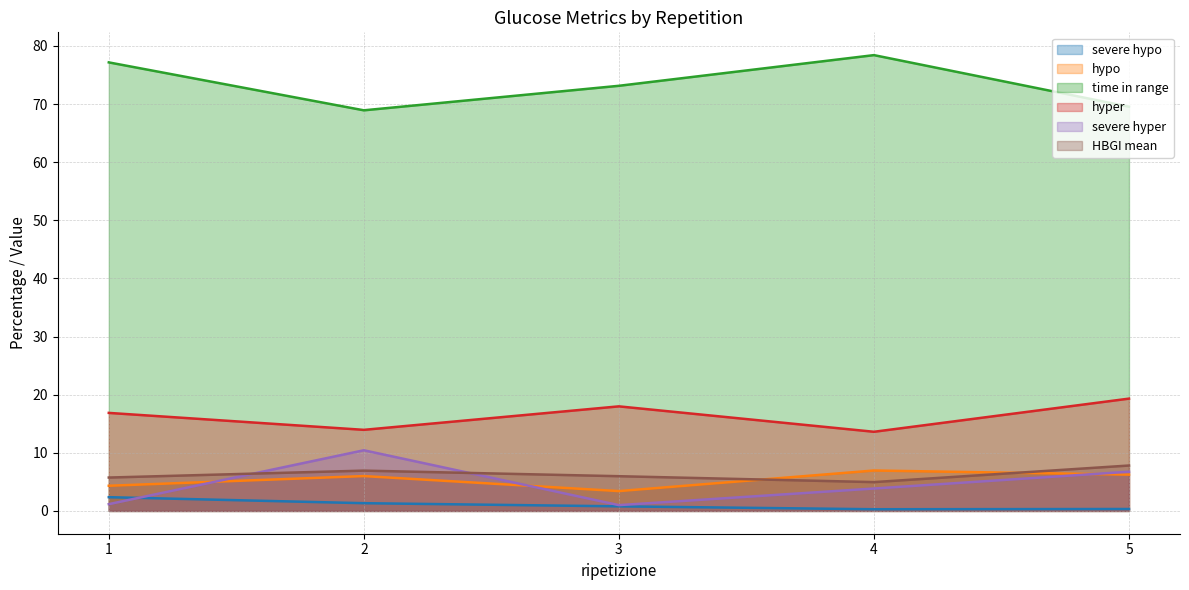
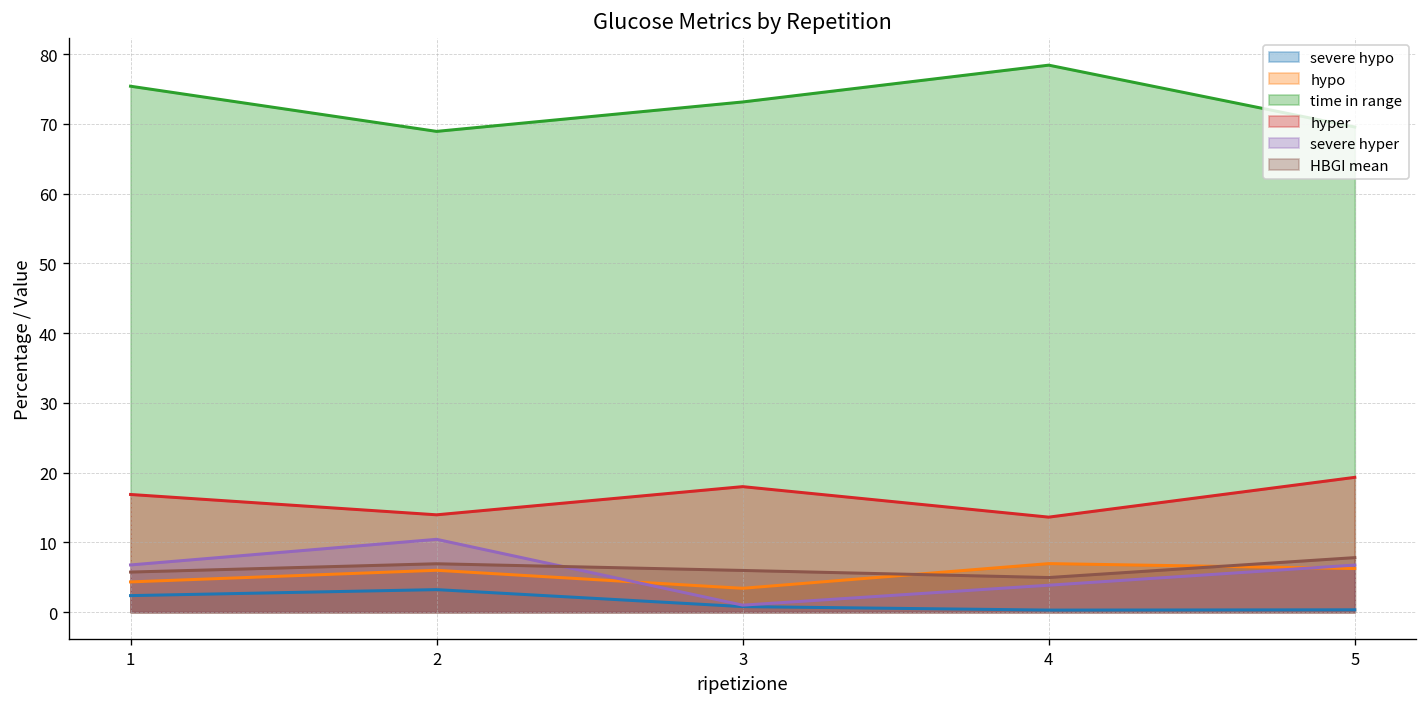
time in range, 1: 77 -> 75
severe hyper, 1: 1 -> 7
severe hypo, 2: 1 -> 3
